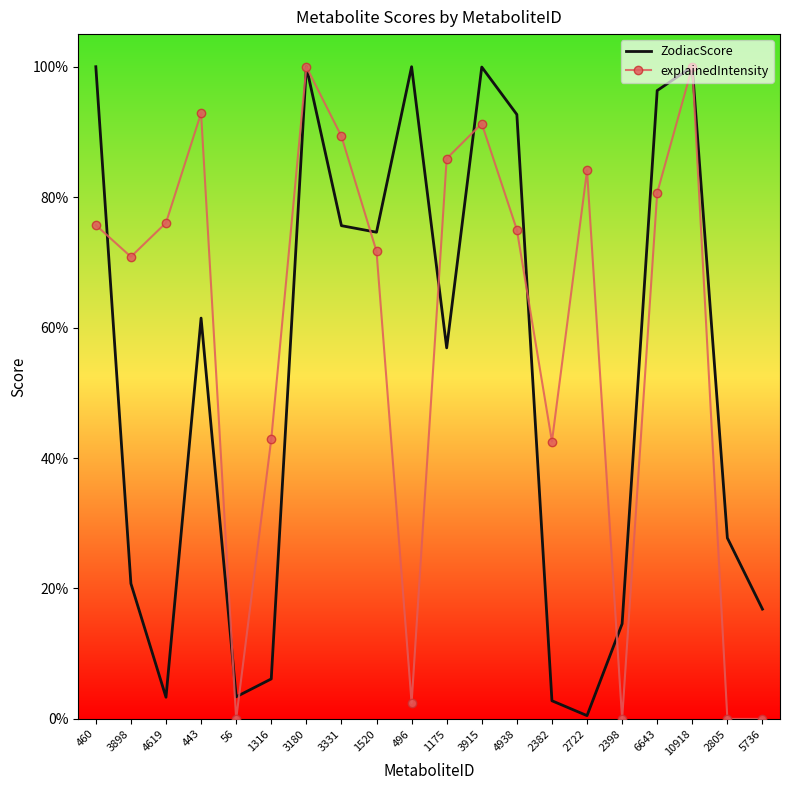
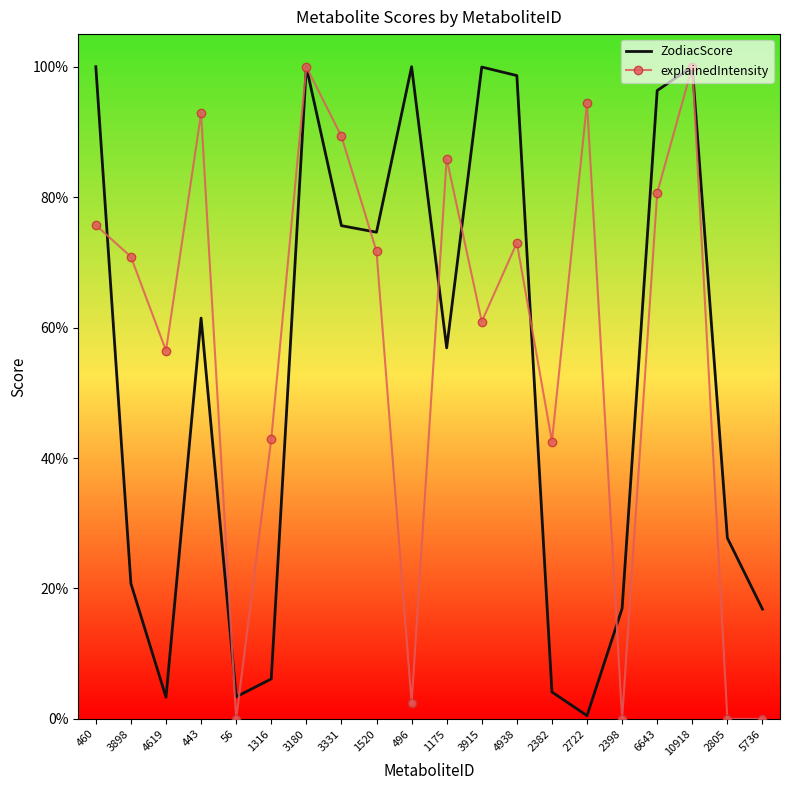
explainedIntensity, 4619: 76% -> 56%
explainedIntensity, 3915: 91% -> 61%
ZodiacScore, 4938: 93% -> 99%
explainedIntensity, 4938: 75% -> 73%
ZodiacScore, 2382: 3% -> 4%
explainedIntensity, 2722: 84% -> 95%
ZodiacScore, 2398: 15% -> 17%
